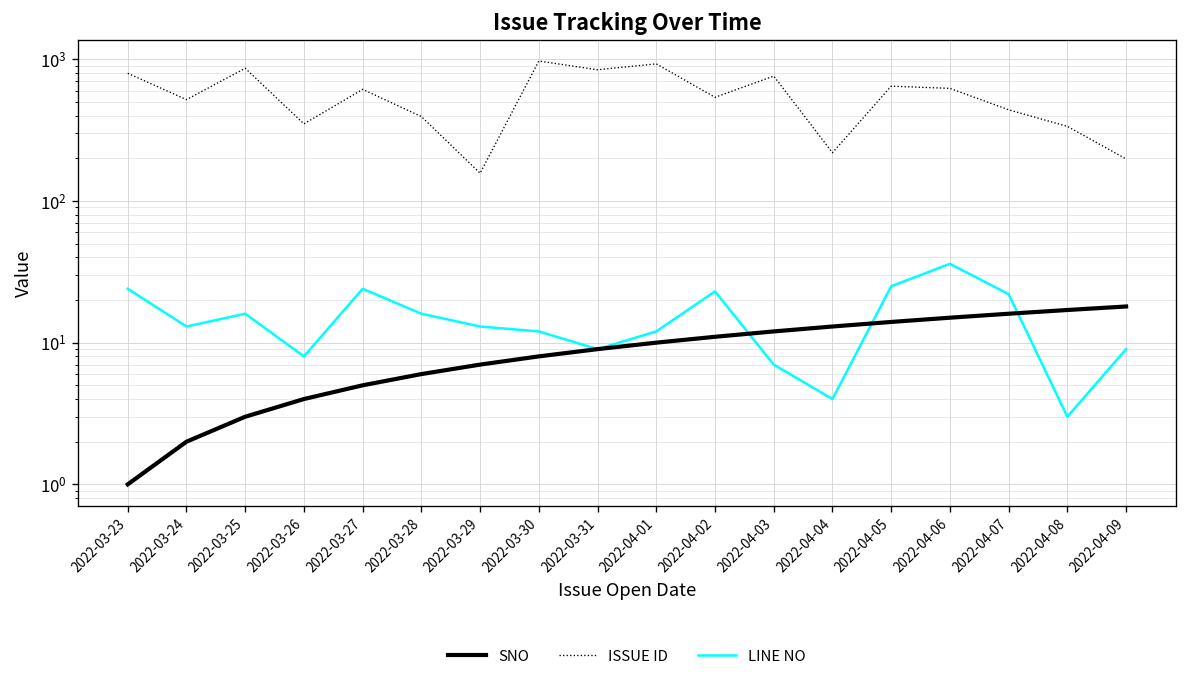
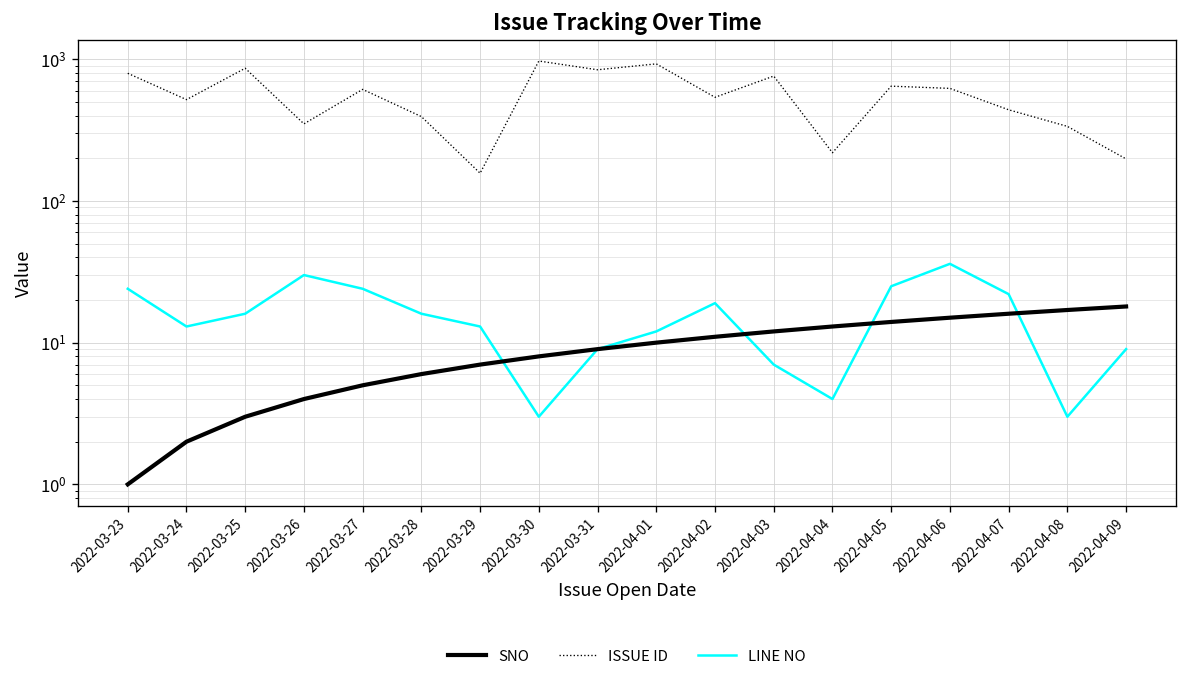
LINE NO, 2022-03-26: 8 -> 30
LINE NO, 2022-03-30: 12 -> 3
LINE NO, 2022-04-02: 23 -> 19
